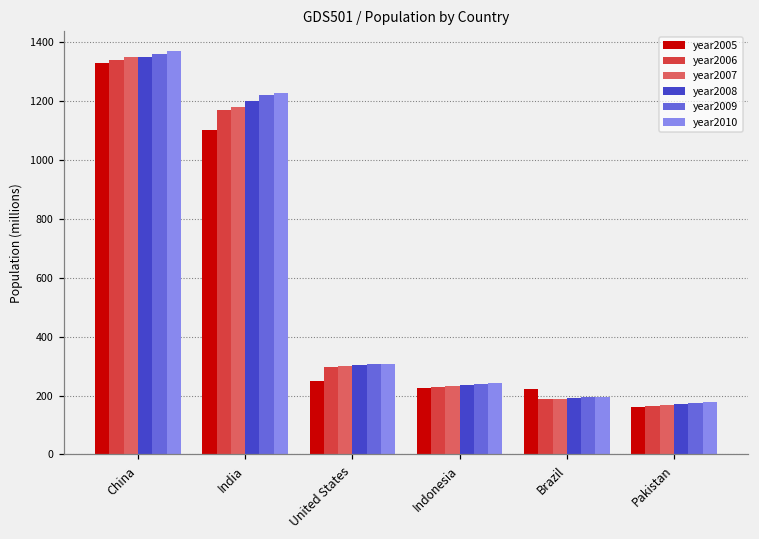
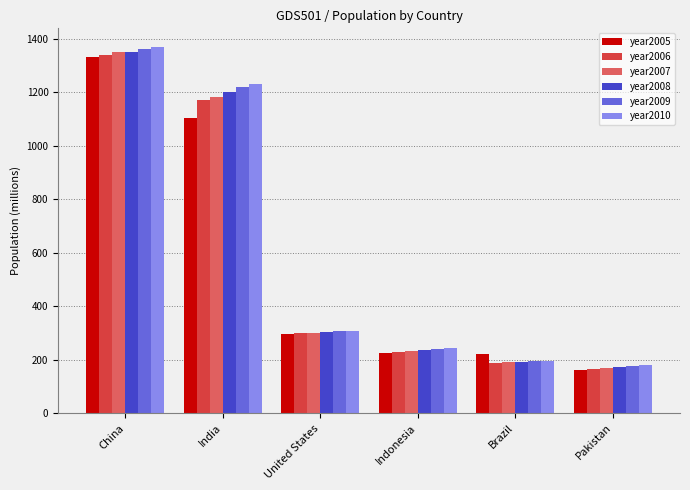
year2005, United States: 250 -> 300
